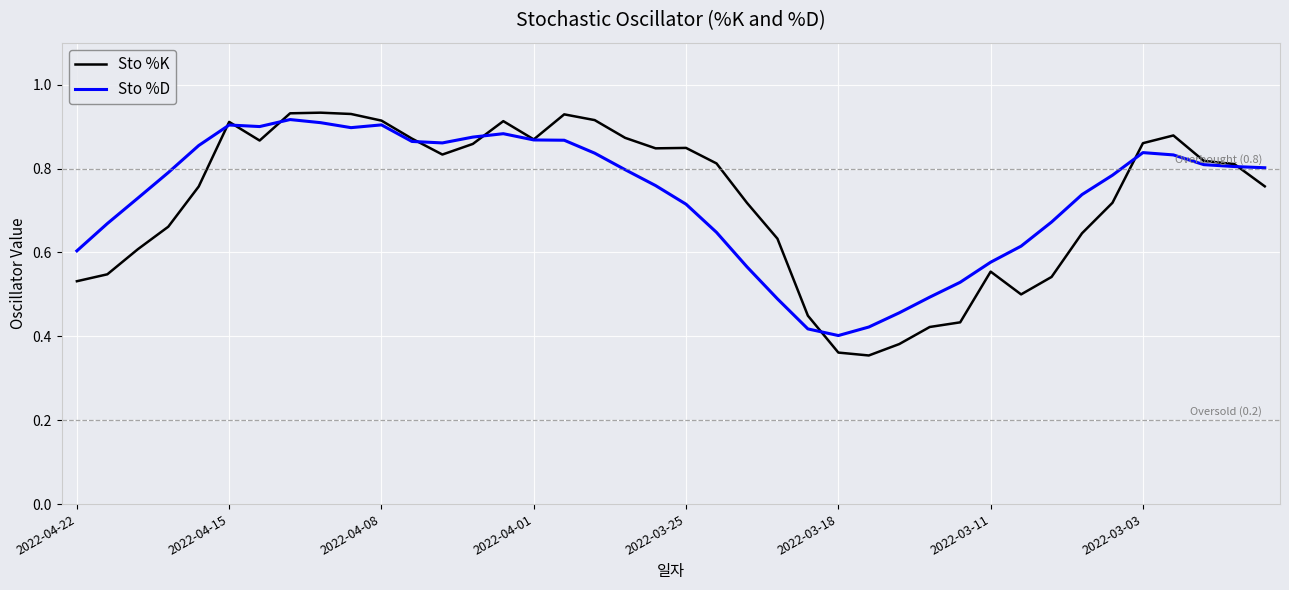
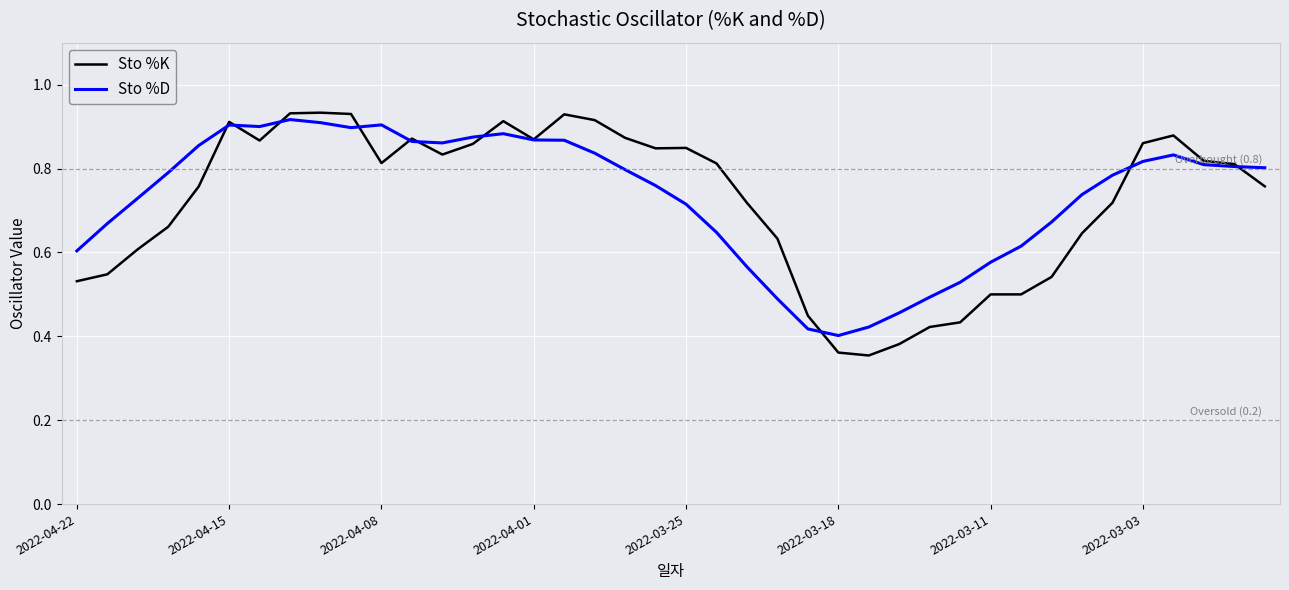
Sto %K, 2022-04-08: 0.91 -> 0.81
Sto %K, 2022-03-11: 0.55 -> 0.50
Sto %D, 2022-03-03: 0.84 -> 0.82
